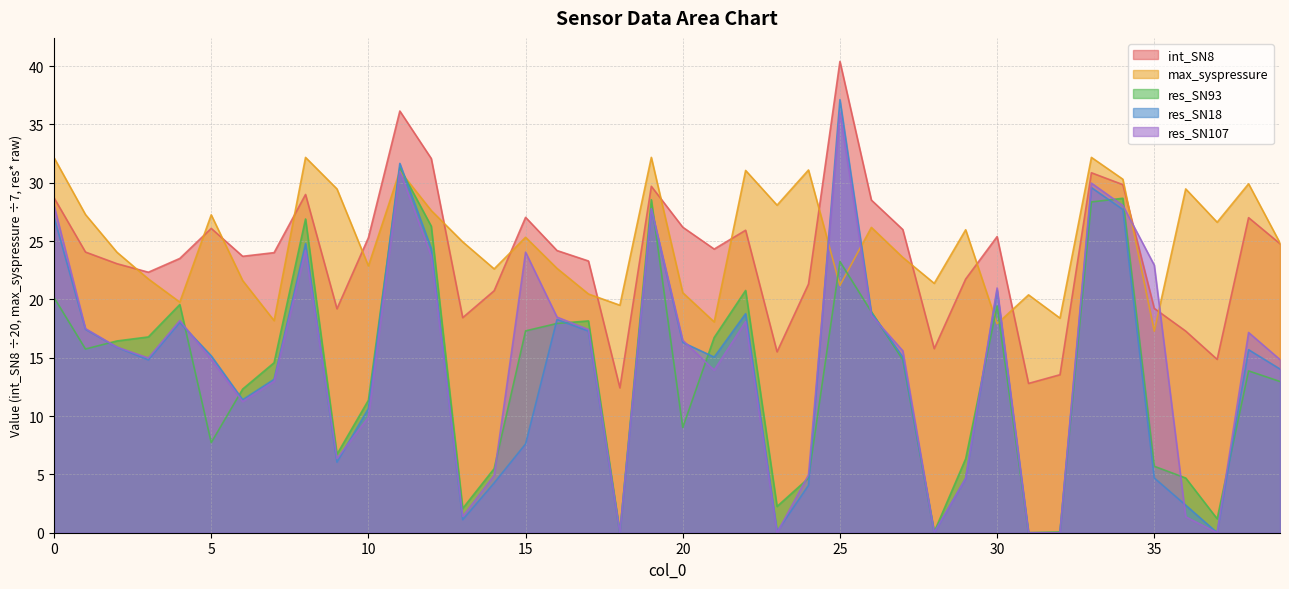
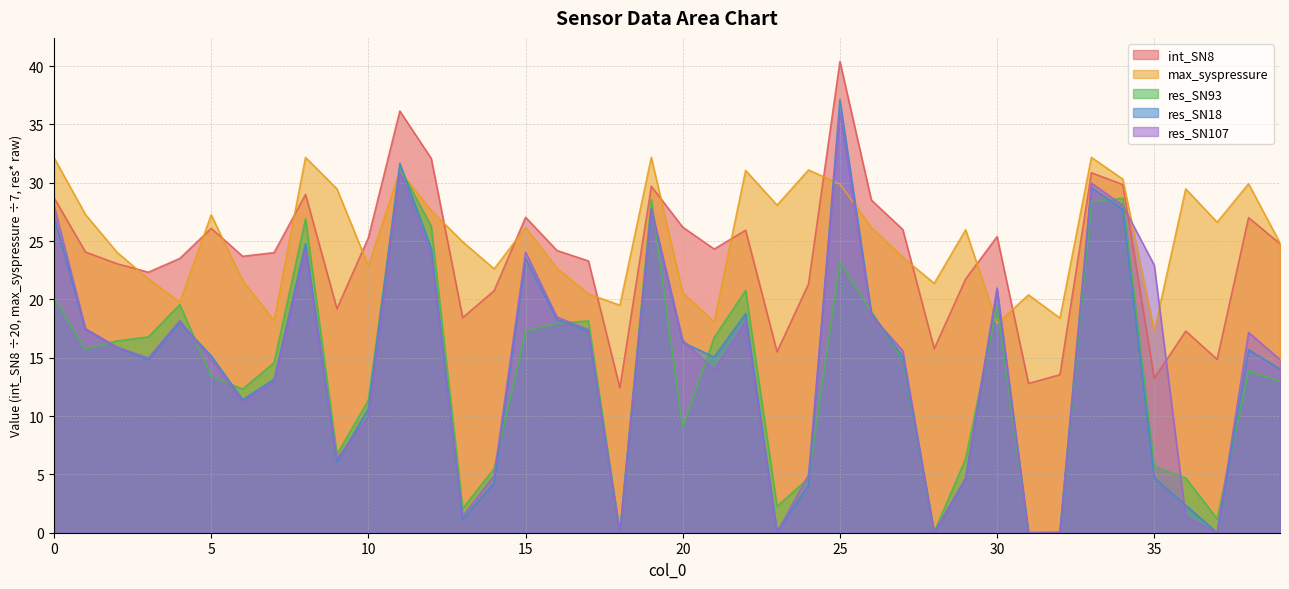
res_SN93, 5: 7.7 -> 13.4
max_syspressure, 15: 25.3 -> 26.2
res_SN18, 15: 7.6 -> 23.5
max_syspressure, 25: 21.2 -> 29.9
int_SN8, 35: 19.2 -> 13.2
